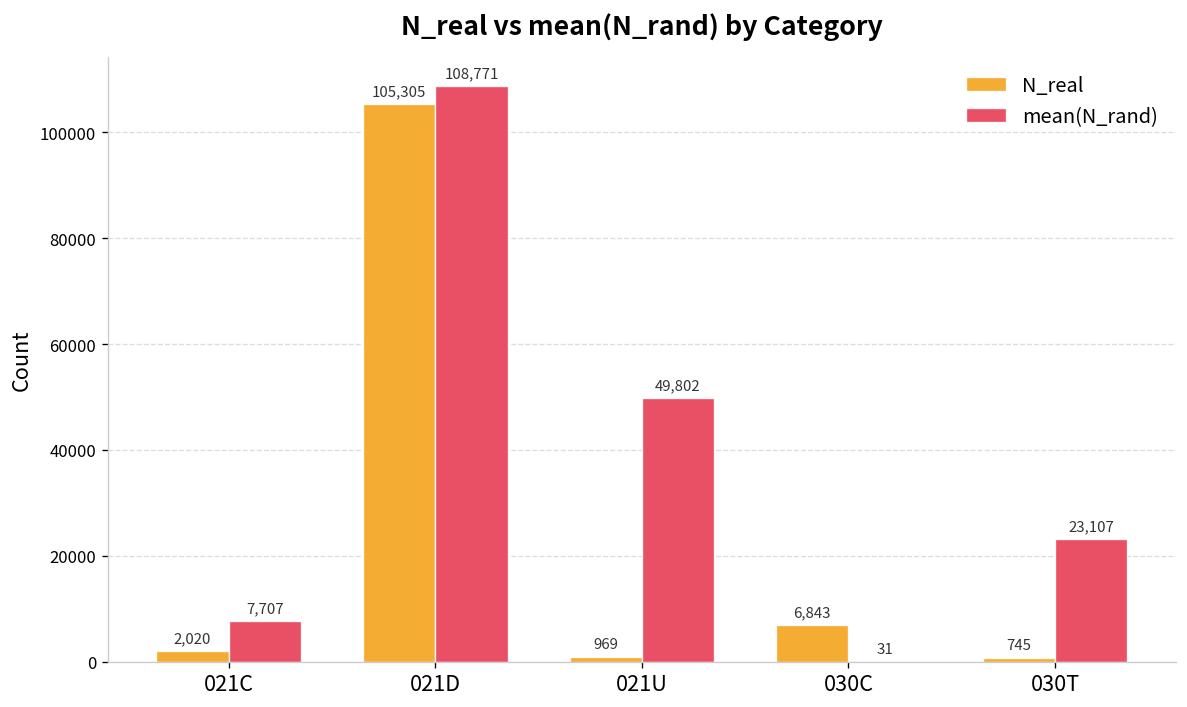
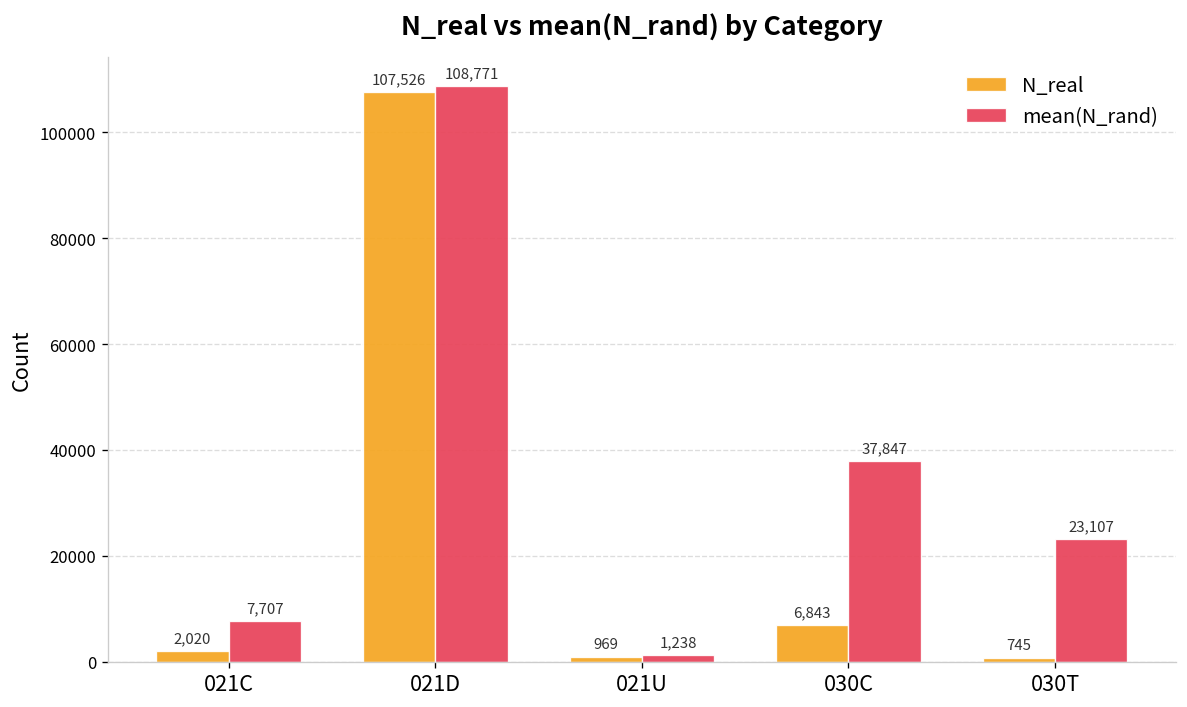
N_real, 021D: 105,305 -> 107,526
mean(N_rand), 021U: 49,802 -> 1,238
mean(N_rand), 030C: 31 -> 37,847
